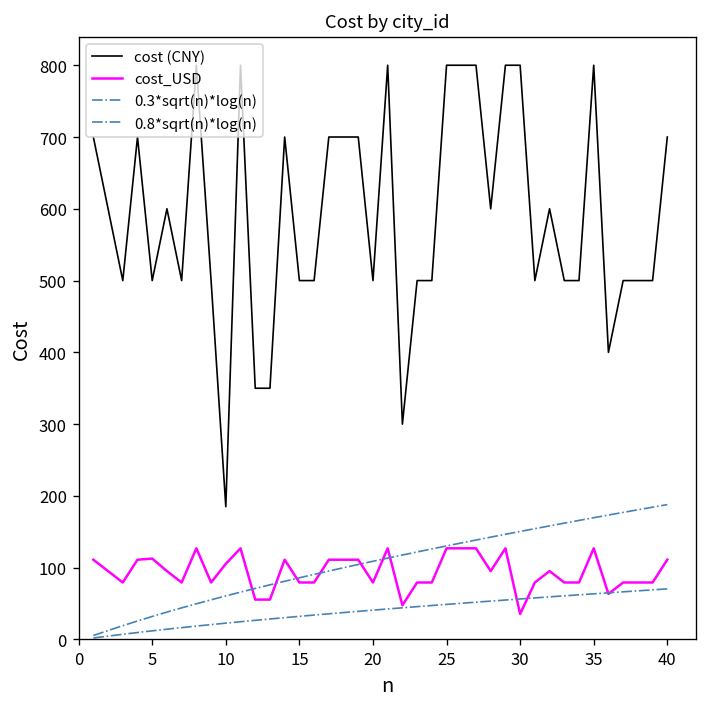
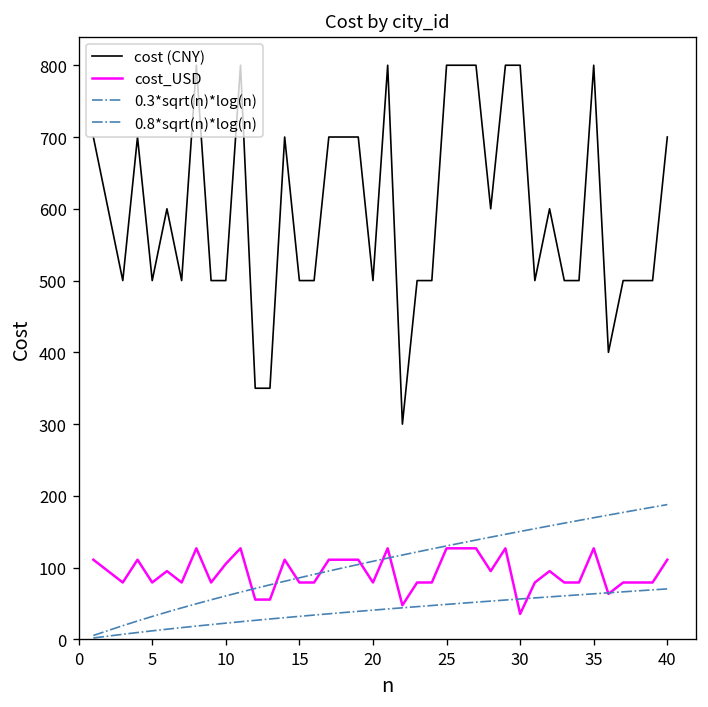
cost_USD, 5: 110 -> 80
cost (CNY), 10: 190 -> 500
